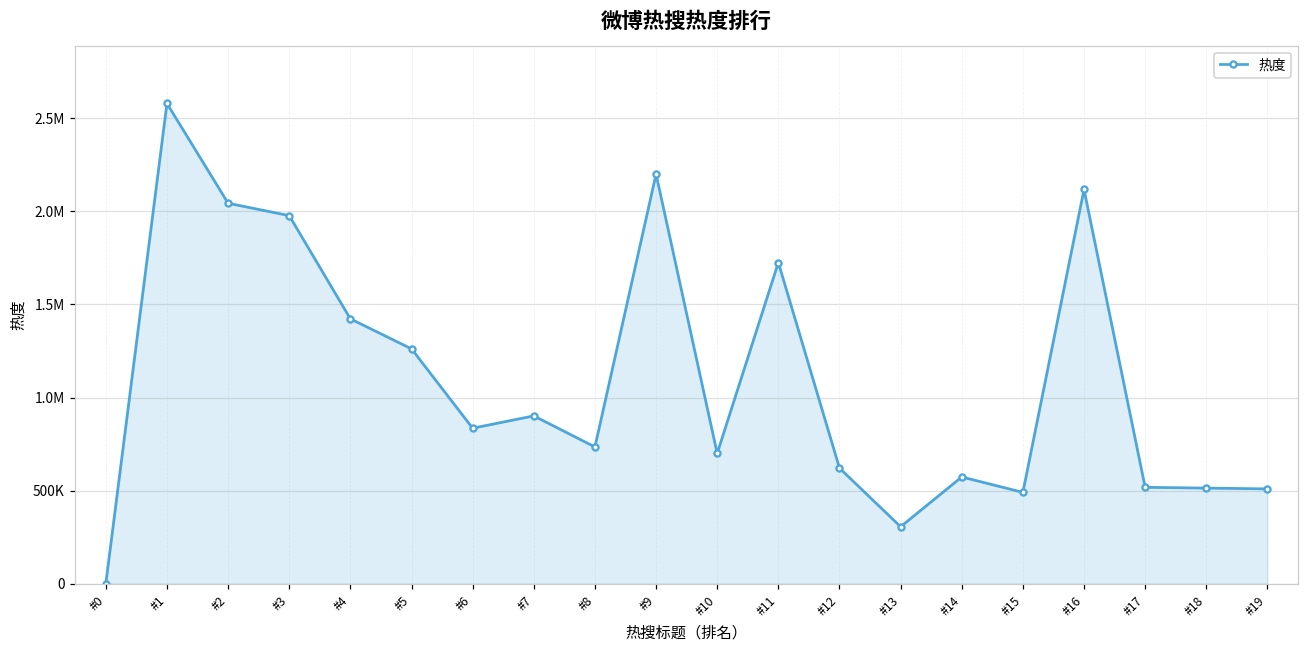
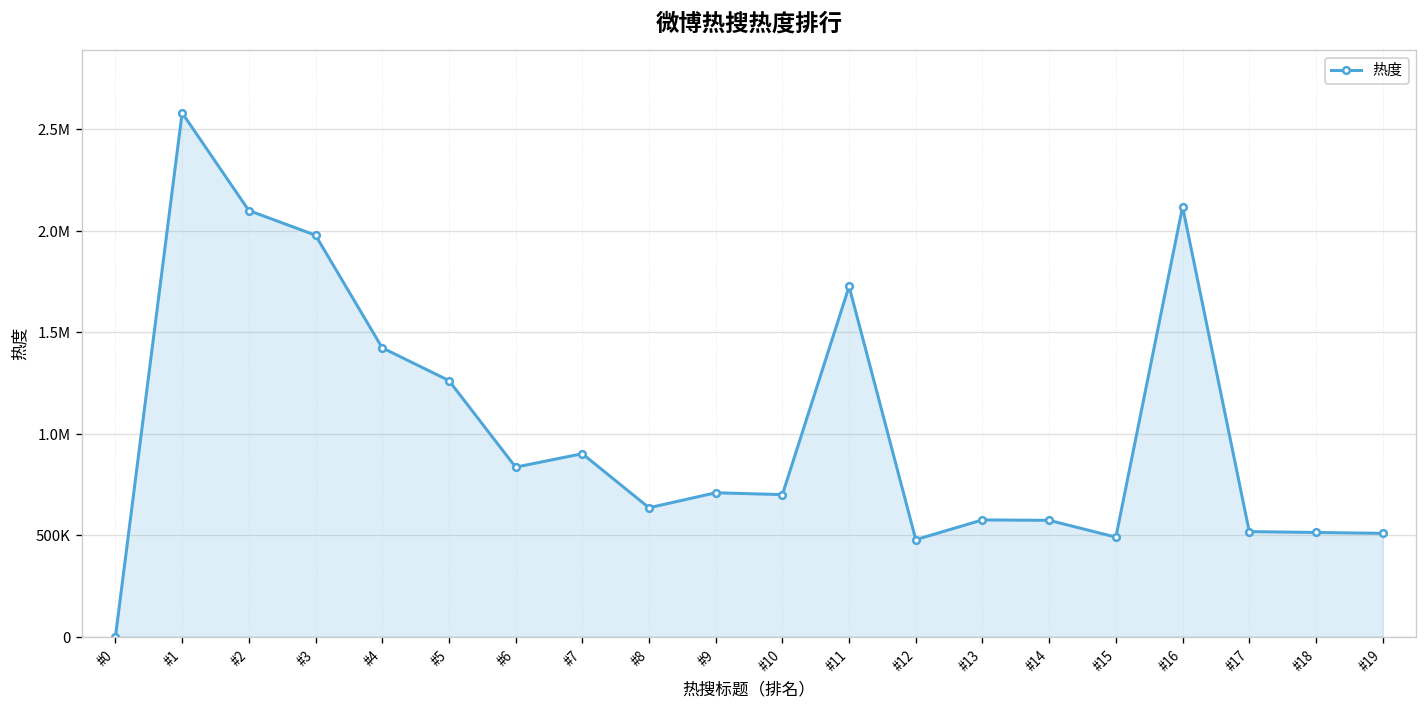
#2: 2040000 -> 2100000
#8: 730000 -> 640000
#9: 2200000 -> 710000
#12: 620000 -> 480000
#13: 310000 -> 580000
